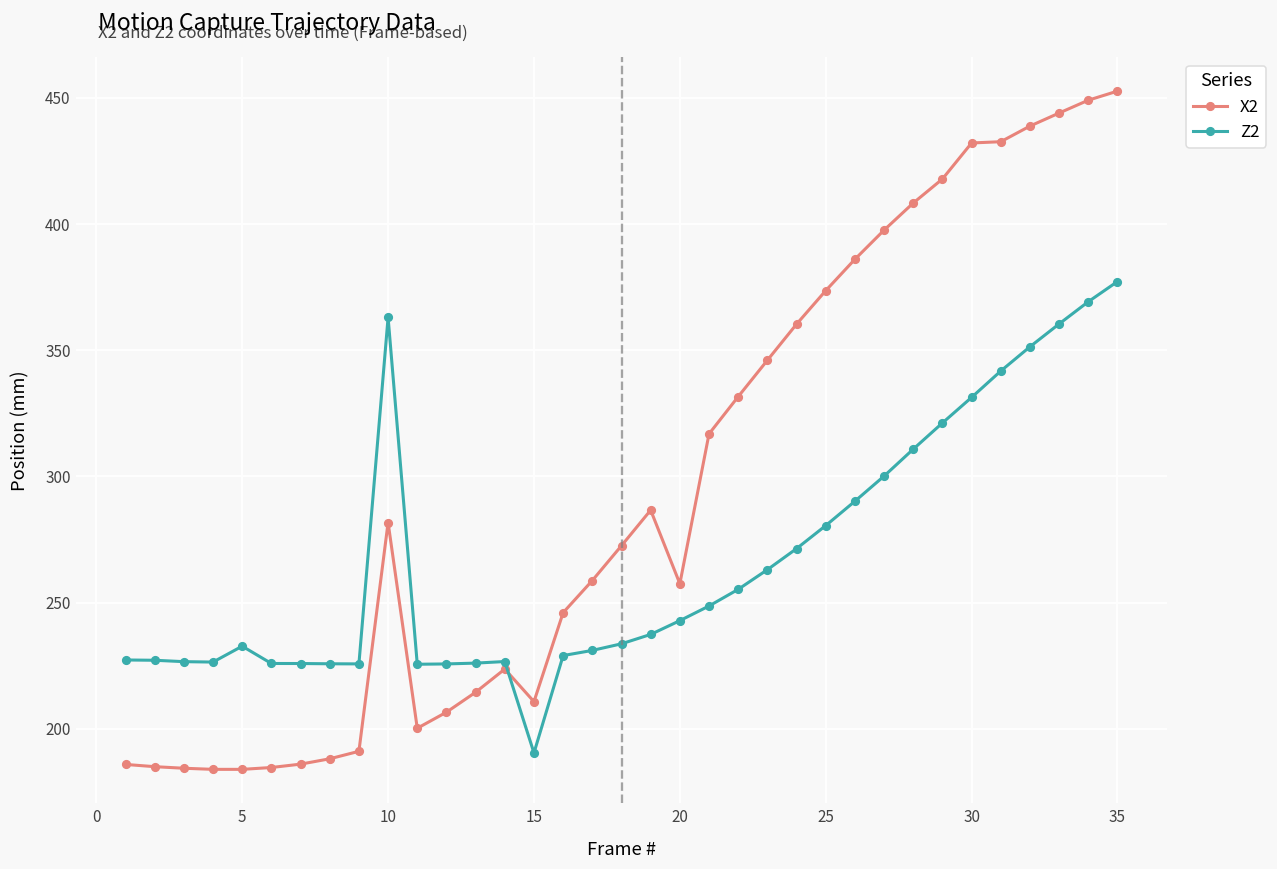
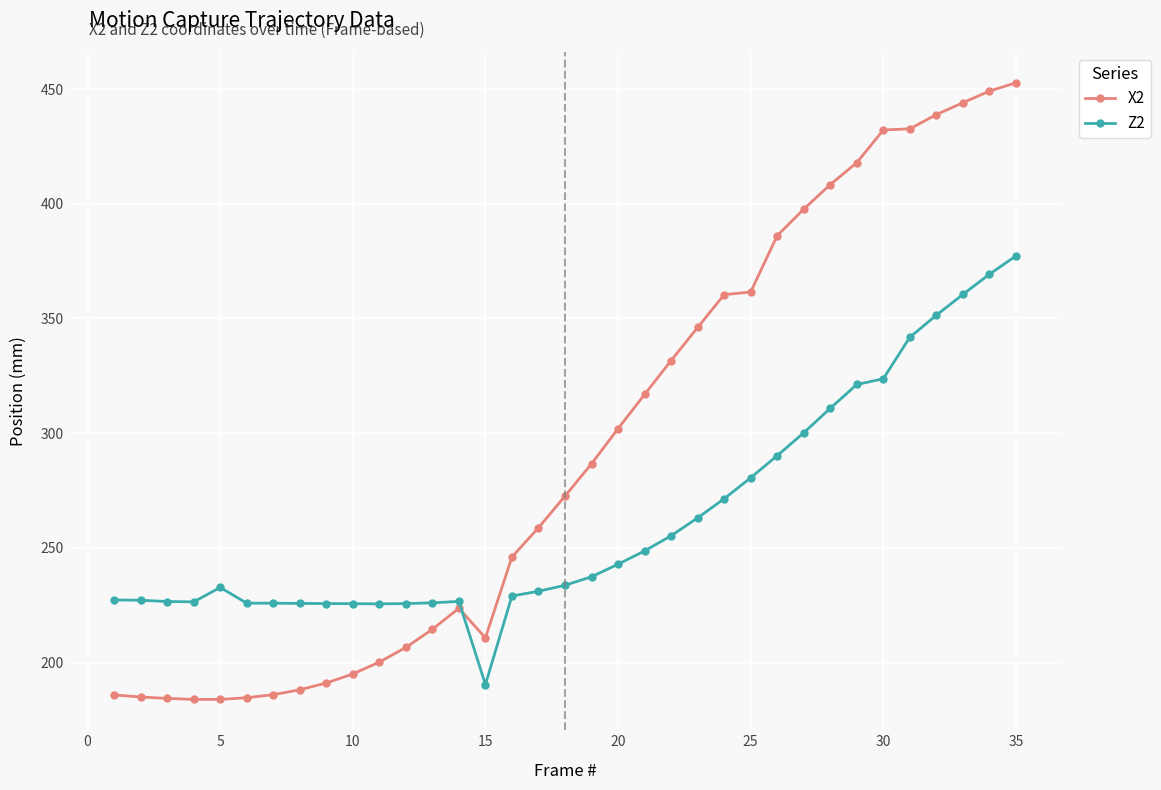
X2, 10: 282 -> 195
Z2, 10: 363 -> 226
X2, 20: 258 -> 302
X2, 25: 374 -> 362
Z2, 30: 331 -> 324
